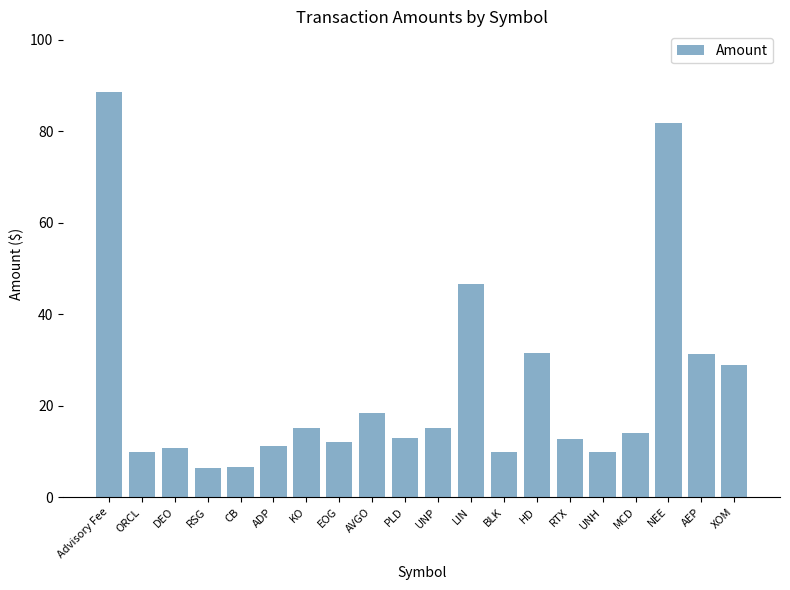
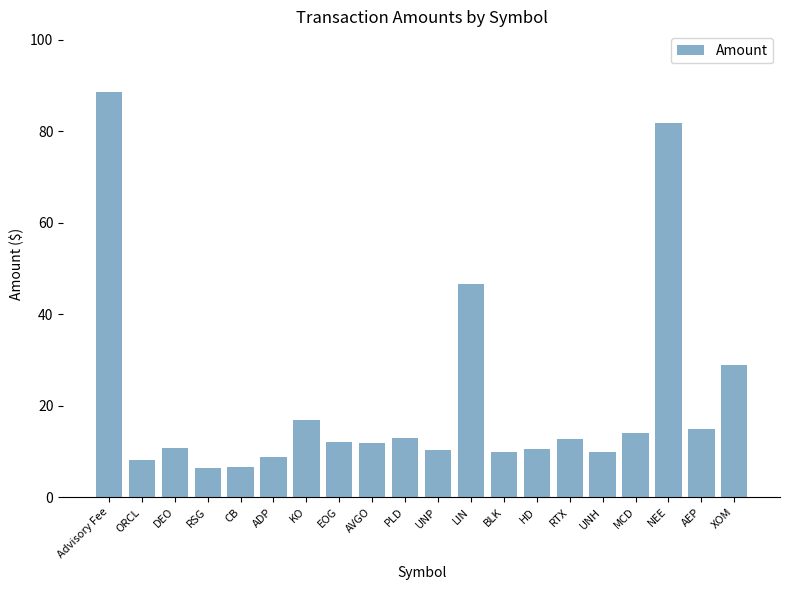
ORCL: 10 -> 8
ADP: 11 -> 9
KO: 15 -> 17
AVGO: 18 -> 12
UNP: 15 -> 10
HD: 32 -> 10
AEP: 31 -> 15
